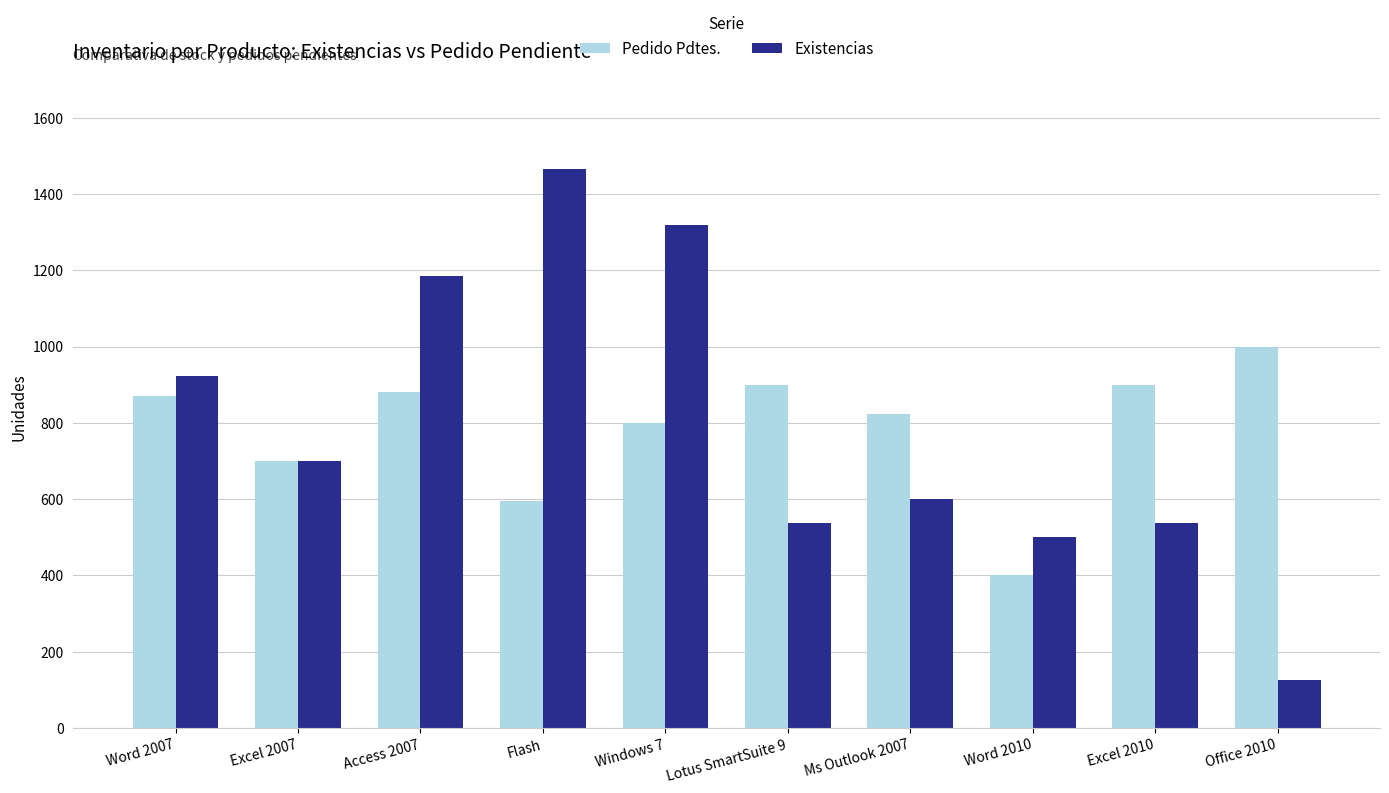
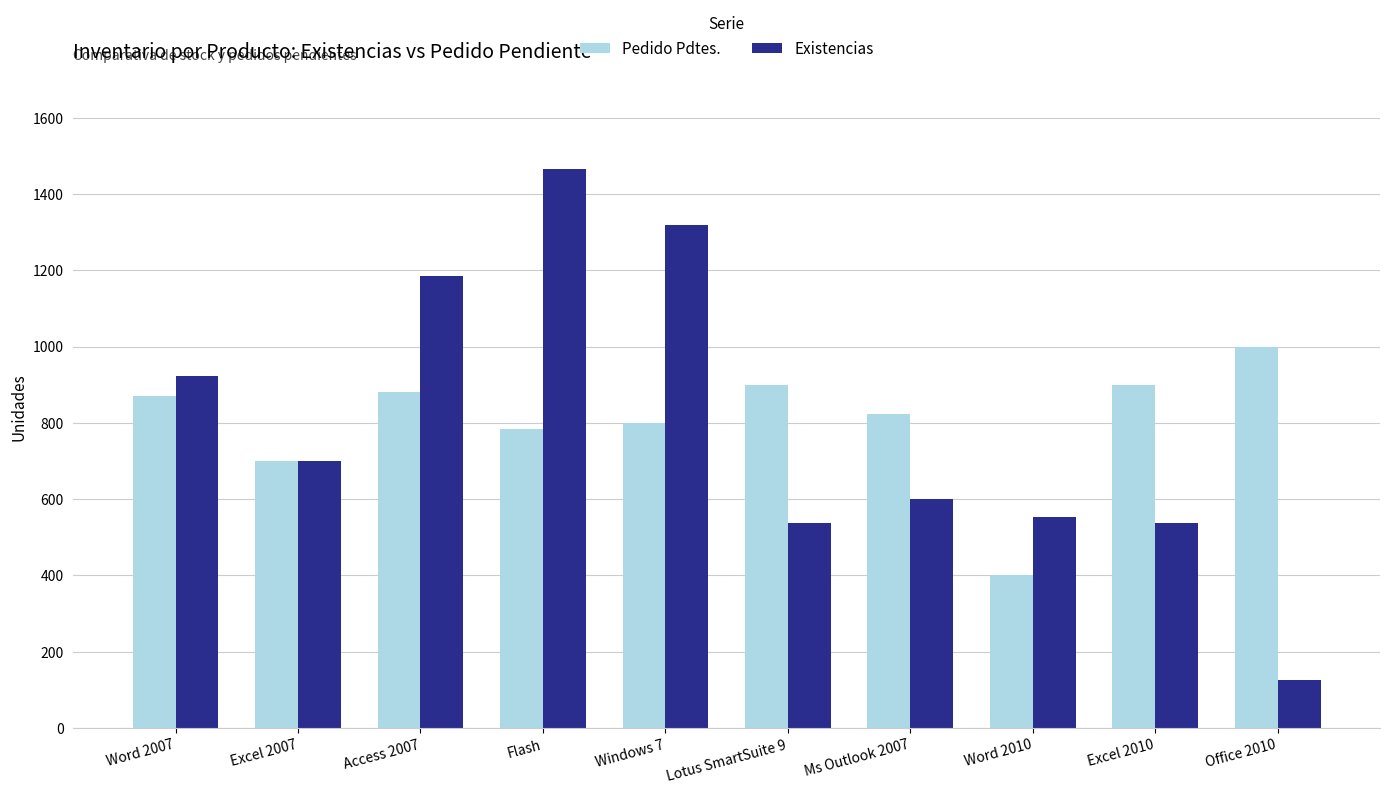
Pedido Pdtes., Flash: 600 -> 790
Existencias, Word 2010: 500 -> 550
